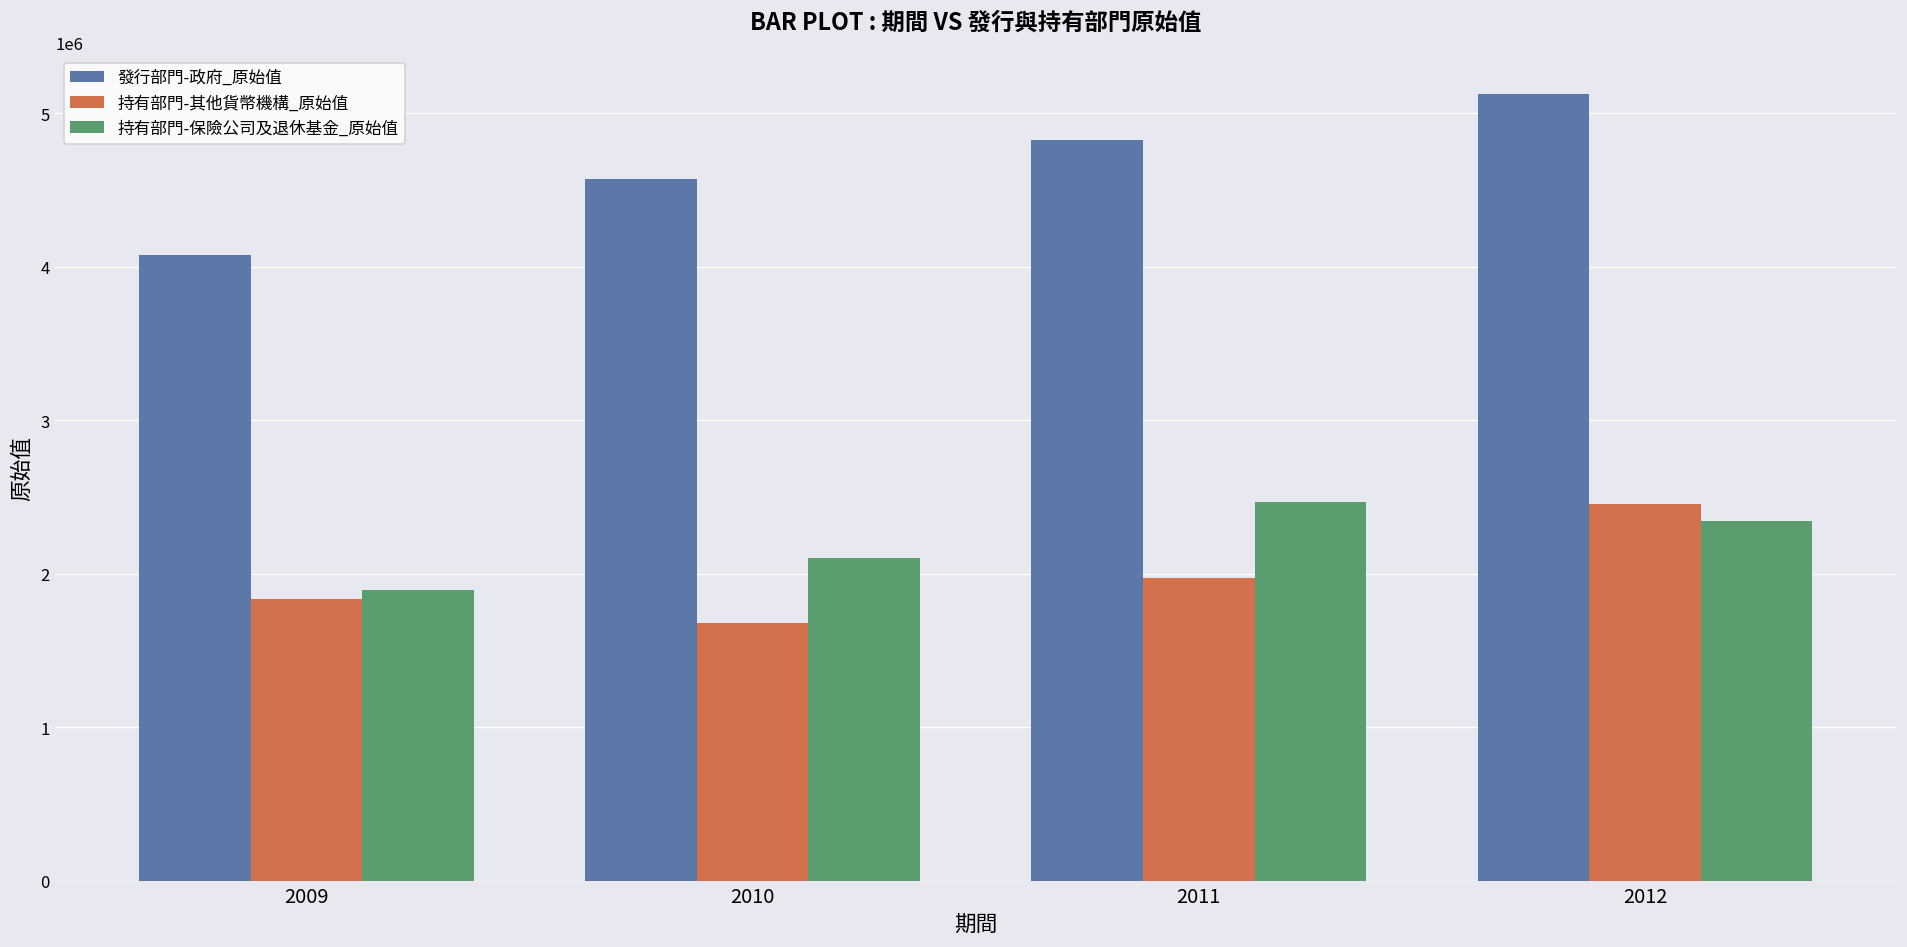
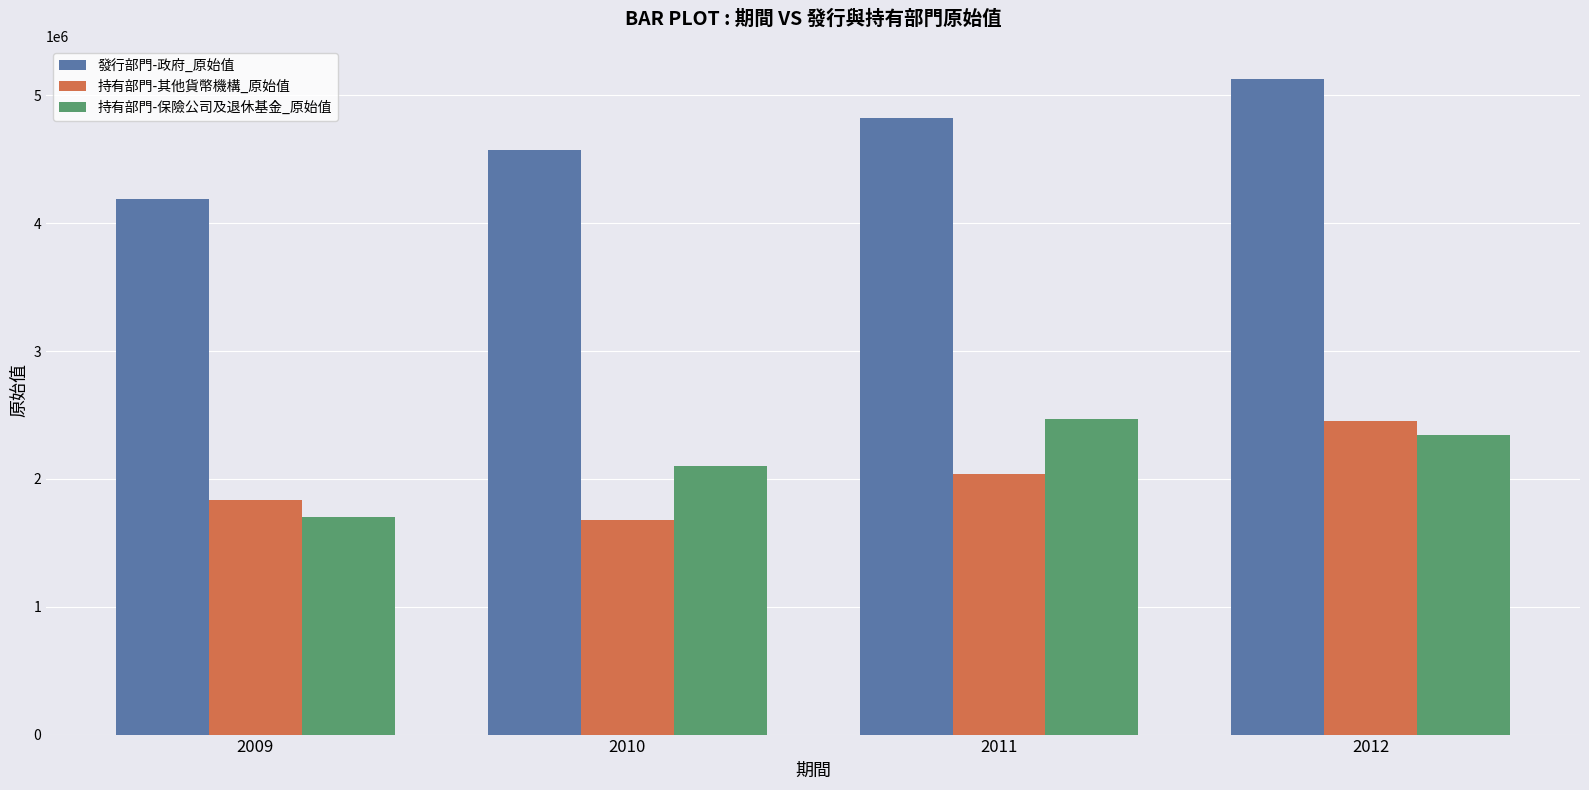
發行部門-政府_原始值, 2009: 4080000 -> 4190000
持有部門-保險公司及退休基金_原始值, 2009: 1890000 -> 1710000
持有部門-其他貨幣機構_原始值, 2011: 1970000 -> 2040000
